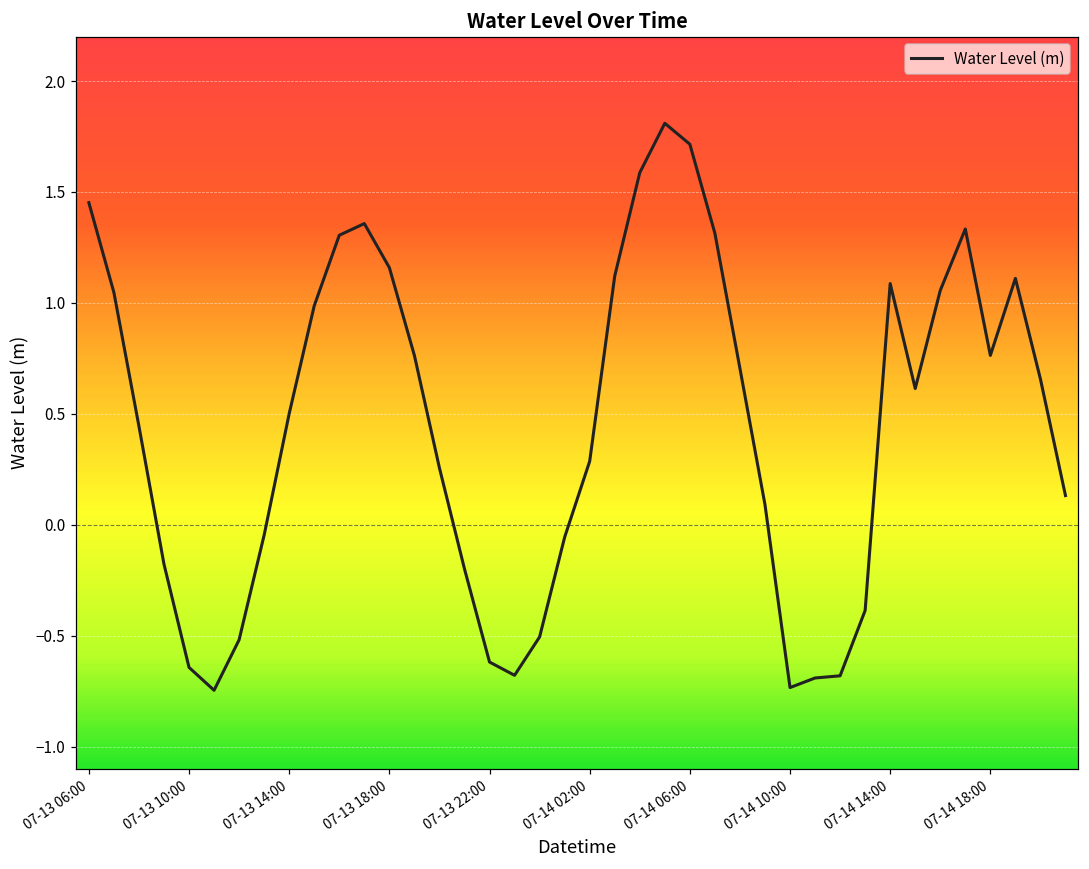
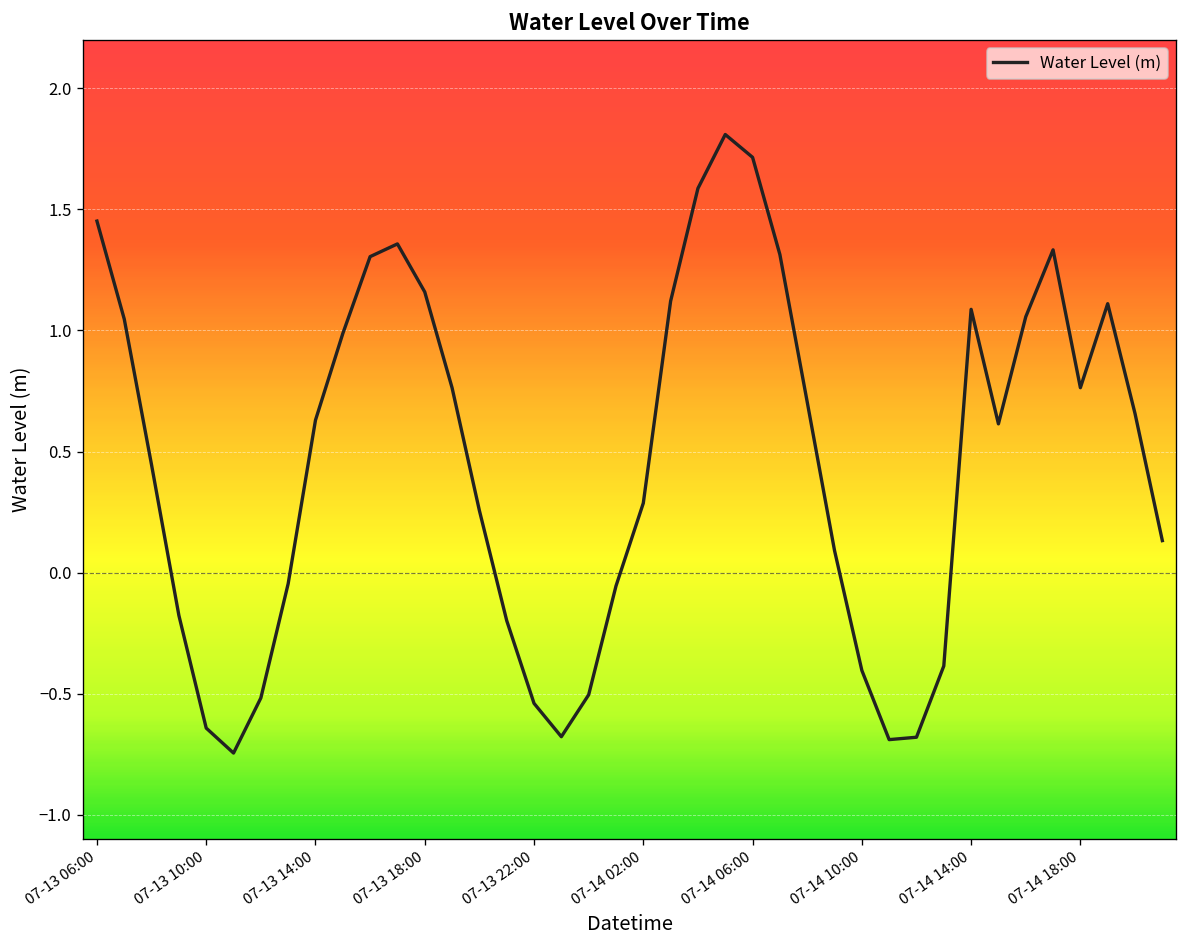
07-13 14:00: 0.50 -> 0.63
07-13 22:00: -0.62 -> -0.54
07-14 10:00: -0.73 -> -0.40
